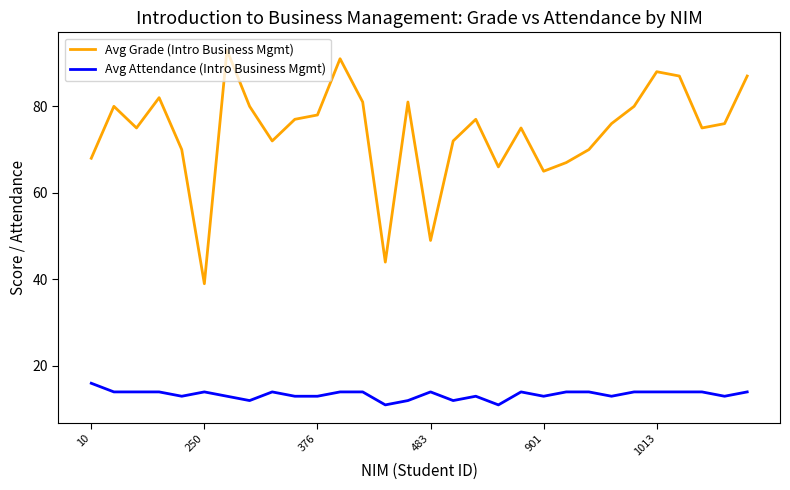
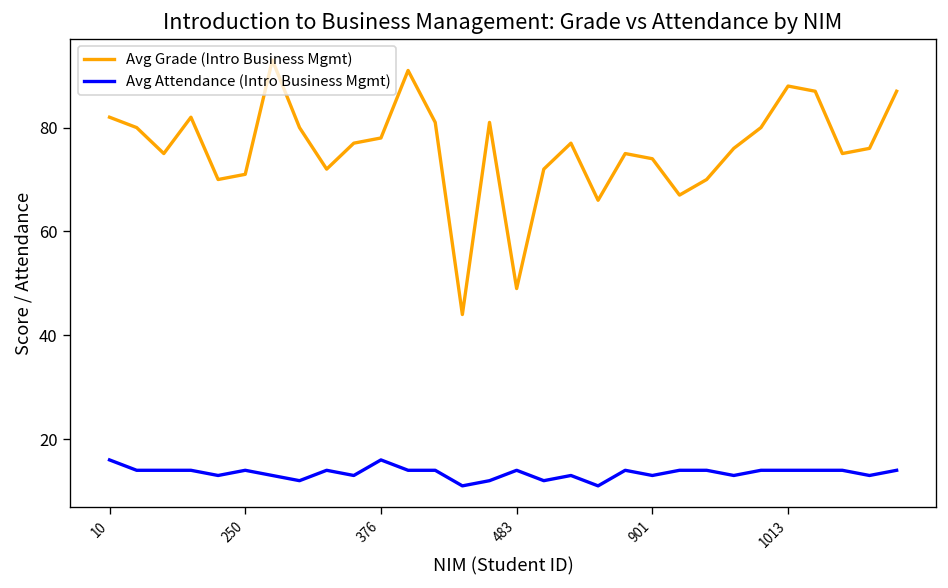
Avg Grade (Intro Business Mgmt), 10: 68 -> 82
Avg Grade (Intro Business Mgmt), 250: 39 -> 71
Avg Attendance (Intro Business Mgmt), 376: 13 -> 16
Avg Grade (Intro Business Mgmt), 901: 65 -> 74
